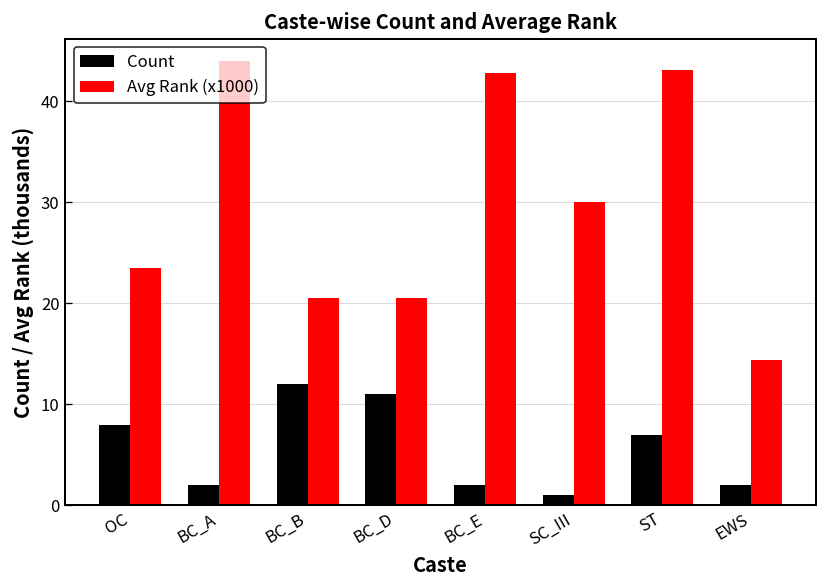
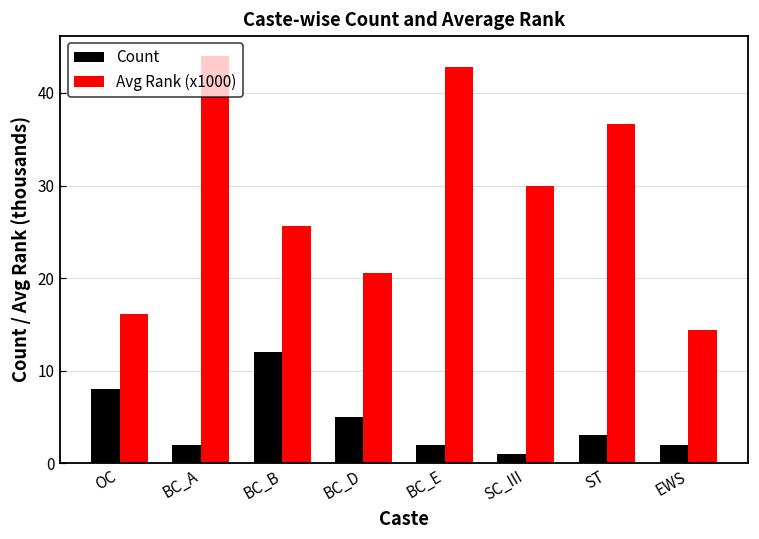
Avg Rank (x1000), OC: 24 -> 16
Avg Rank (x1000), BC_B: 21 -> 26
Count, BC_D: 11 -> 5
Count, ST: 7 -> 3
Avg Rank (x1000), ST: 43 -> 37
